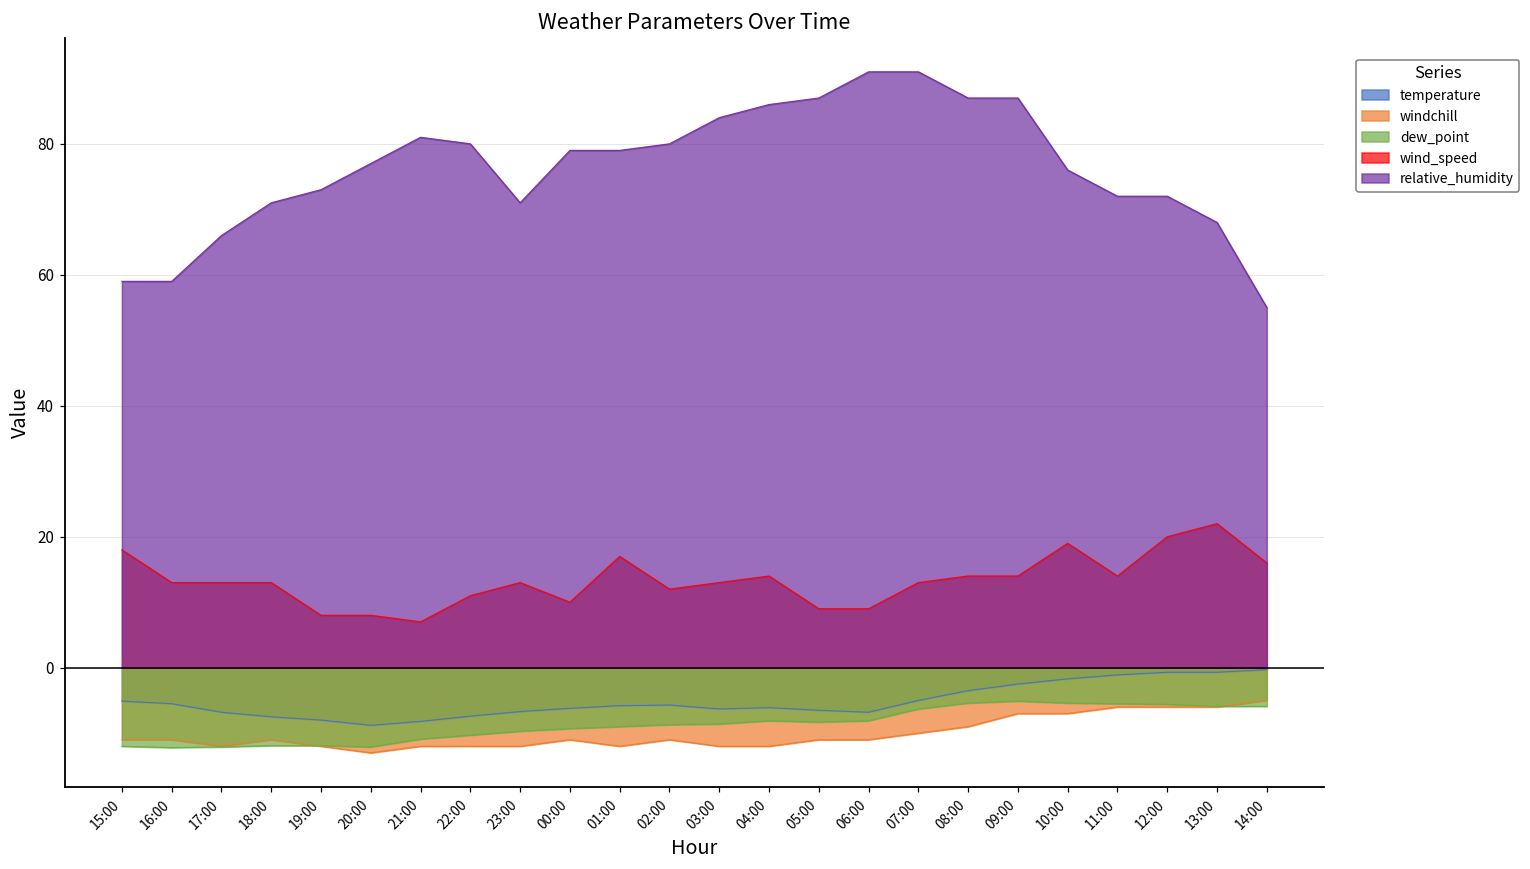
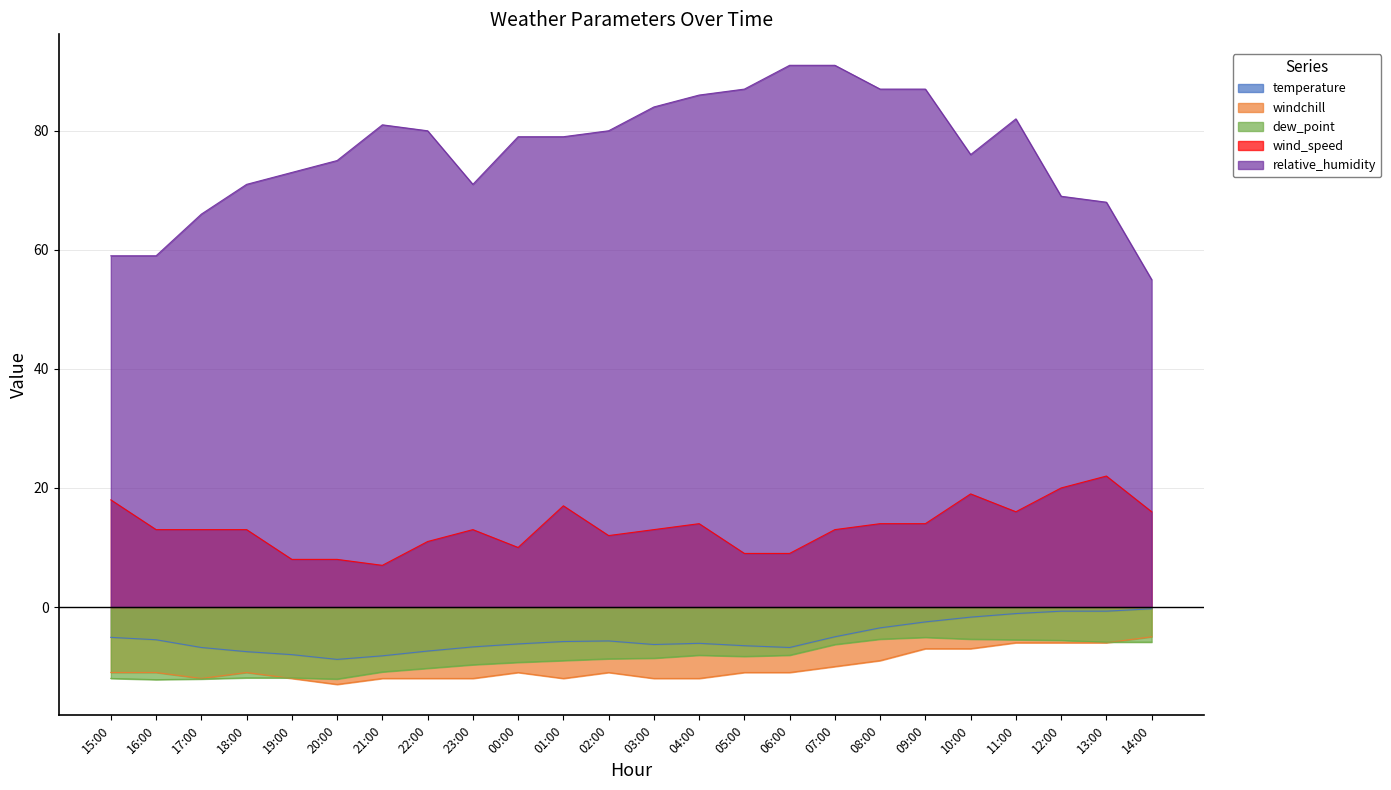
relative_humidity, 20:00: 77 -> 75
wind_speed, 11:00: 14 -> 16
relative_humidity, 11:00: 72 -> 82
relative_humidity, 12:00: 72 -> 69
